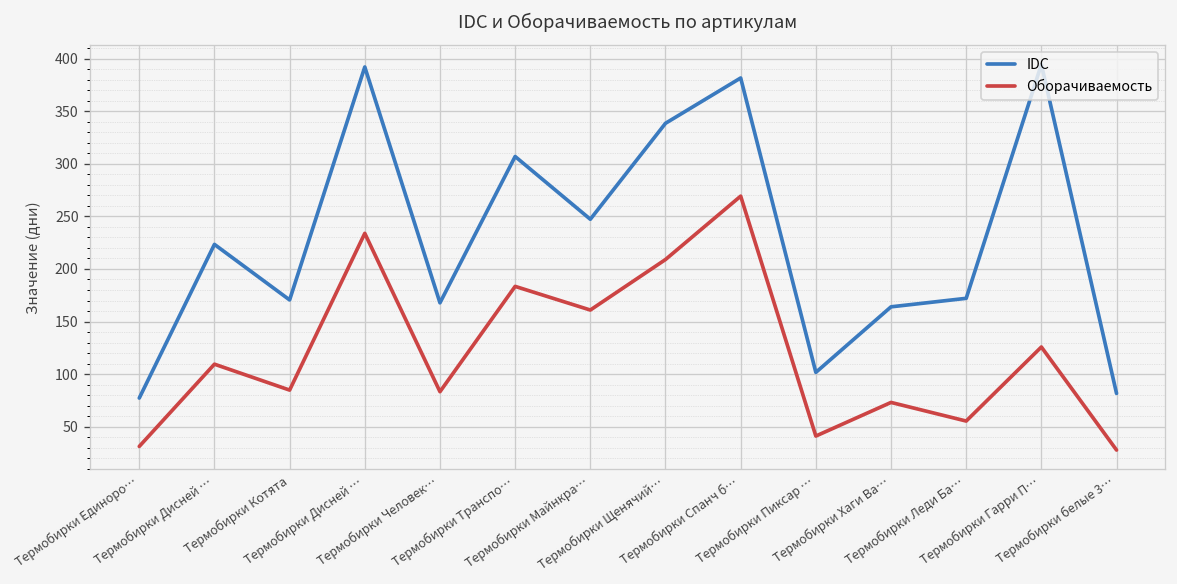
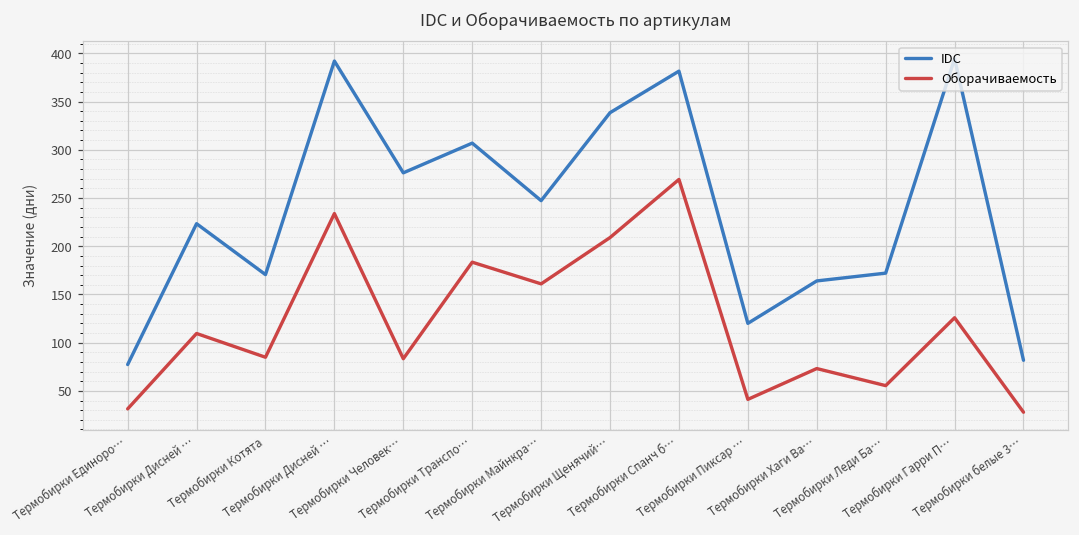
IDC, Термобирки Человек…: 170 -> 280
IDC, Термобирки Пиксар …: 100 -> 120
